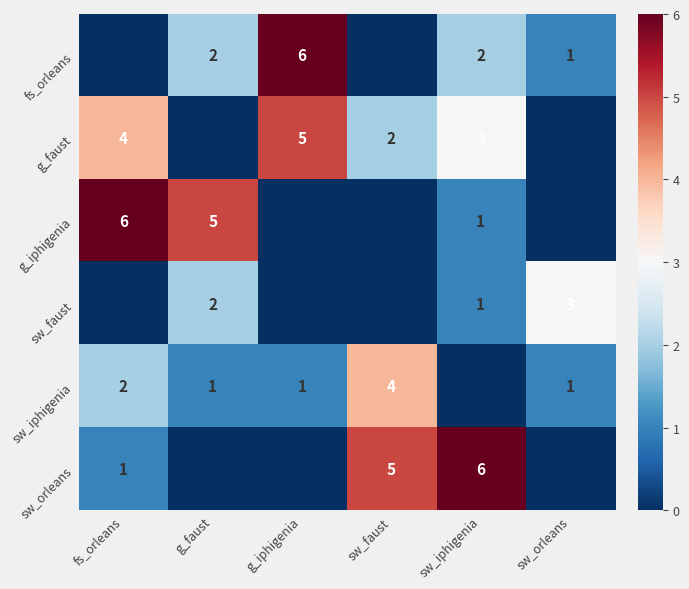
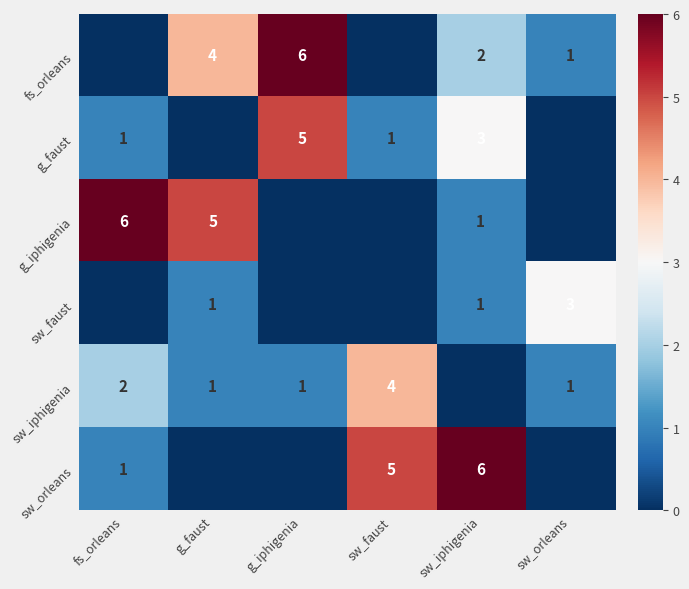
fs_orleans, g_faust: 2 -> 4
g_faust, fs_orleans: 4 -> 1
g_faust, sw_faust: 2 -> 1
sw_faust, g_faust: 2 -> 1
